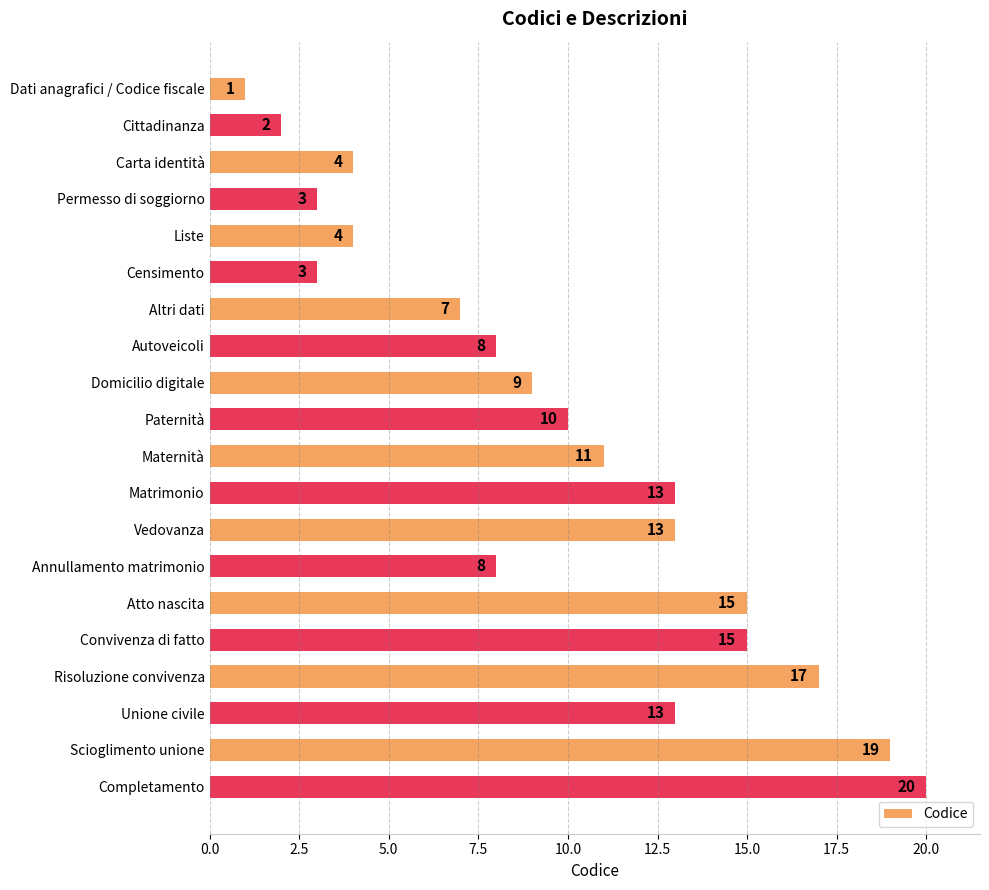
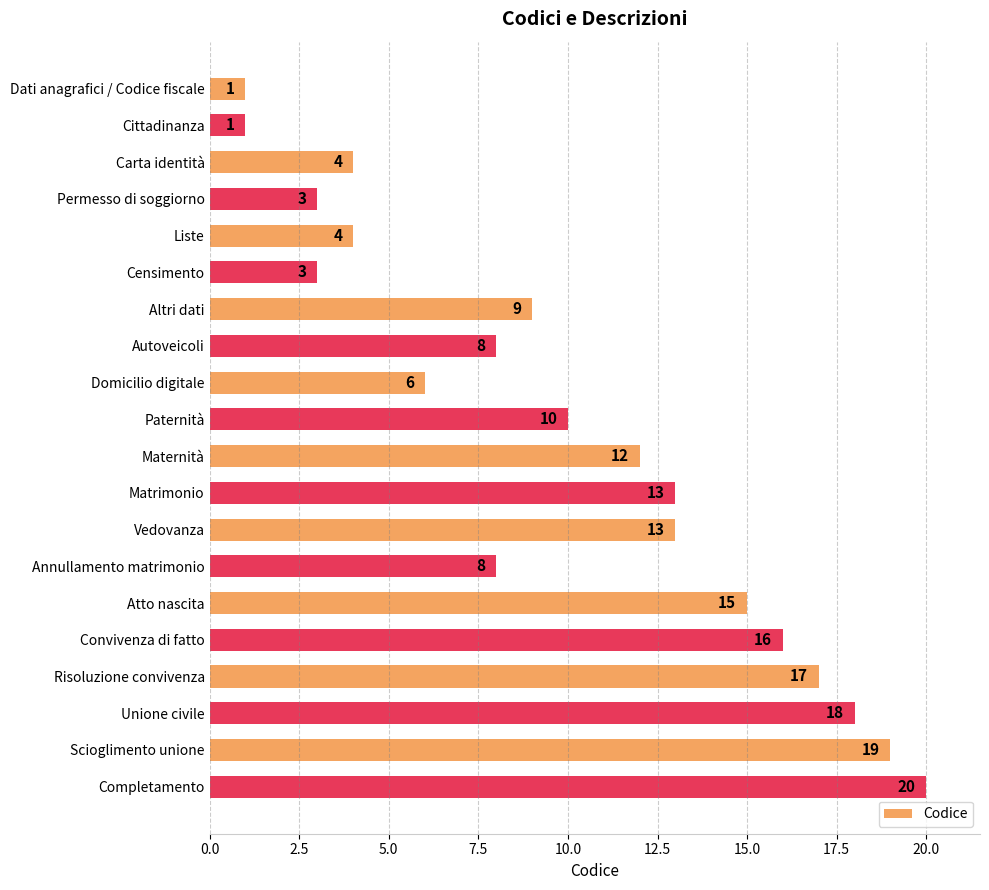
Cittadinanza: 2 -> 1
Altri dati: 7 -> 9
Domicilio digitale: 9 -> 6
Maternità: 11 -> 12
Convivenza di fatto: 15 -> 16
Unione civile: 13 -> 18
